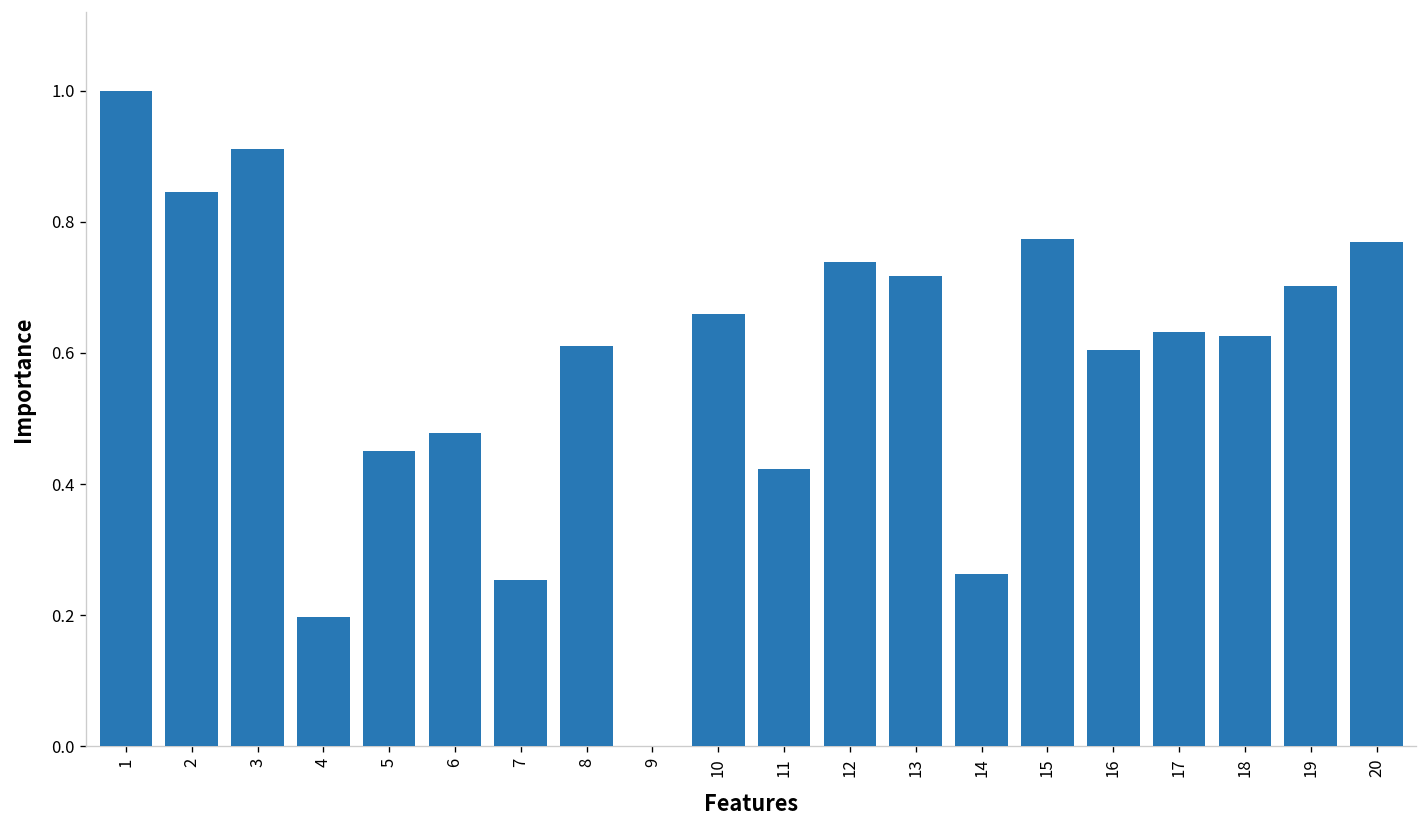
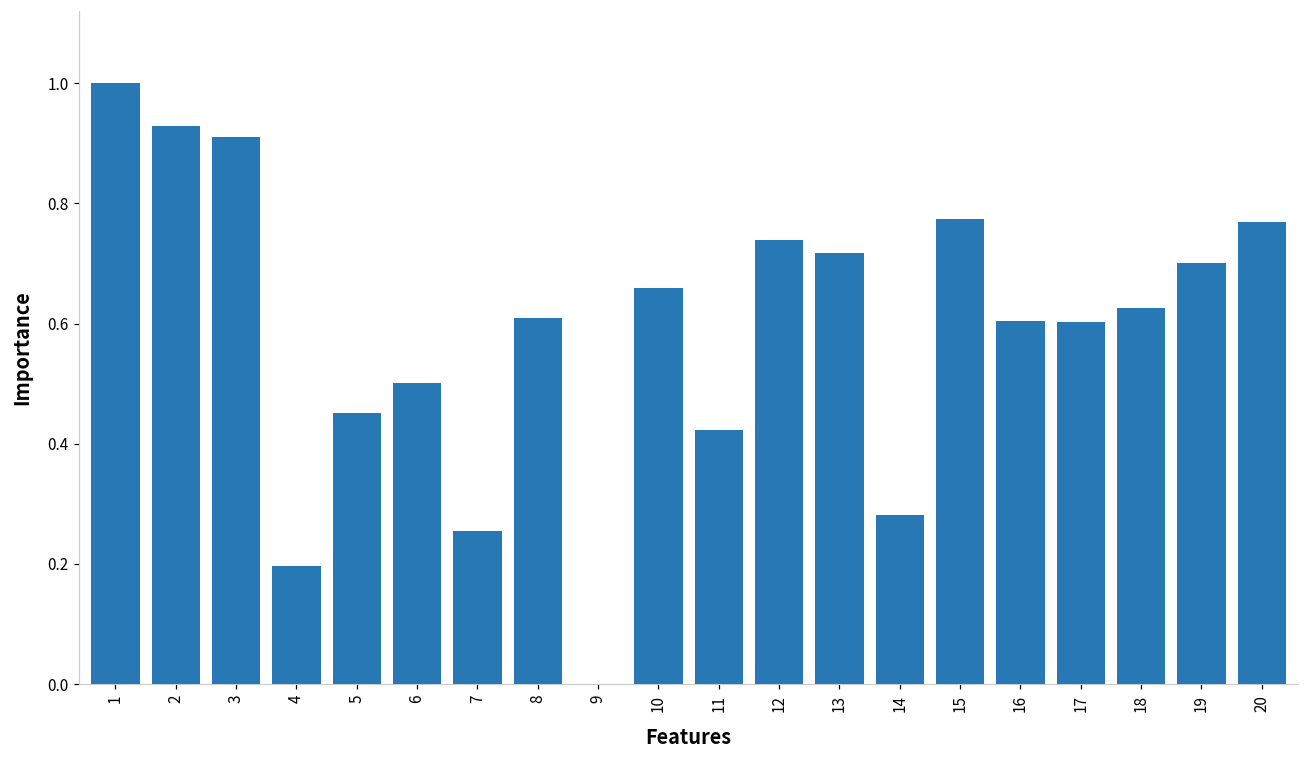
2: 0.85 -> 0.93
6: 0.48 -> 0.50
14: 0.26 -> 0.28
17: 0.63 -> 0.60
